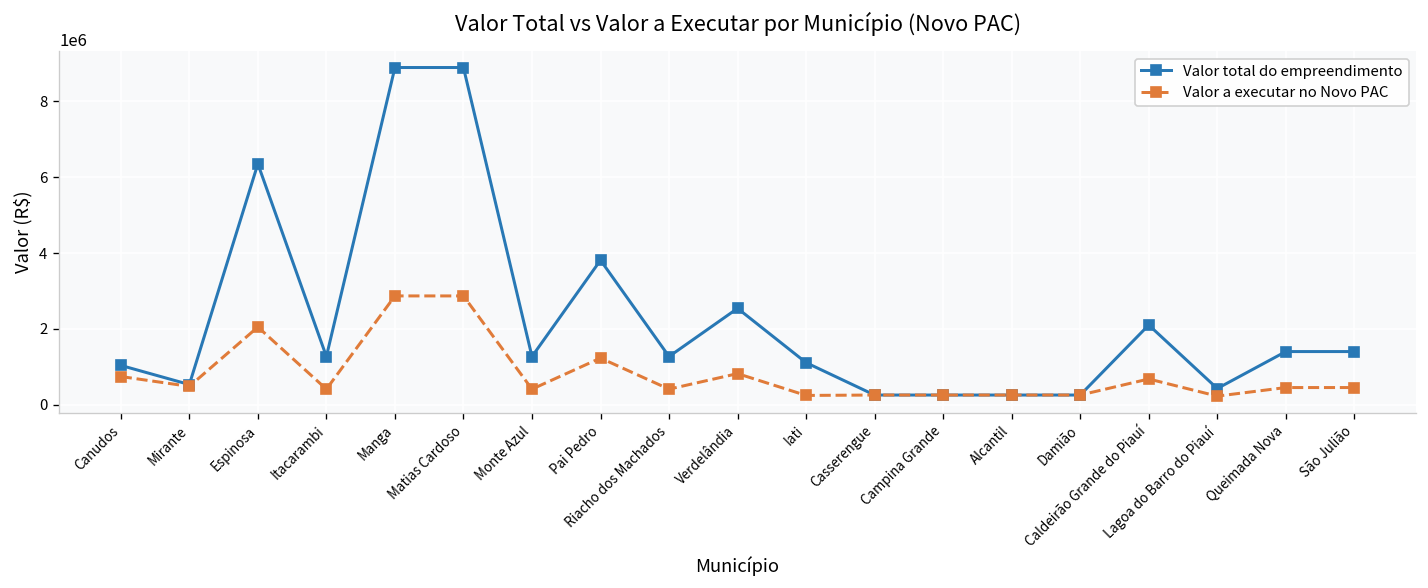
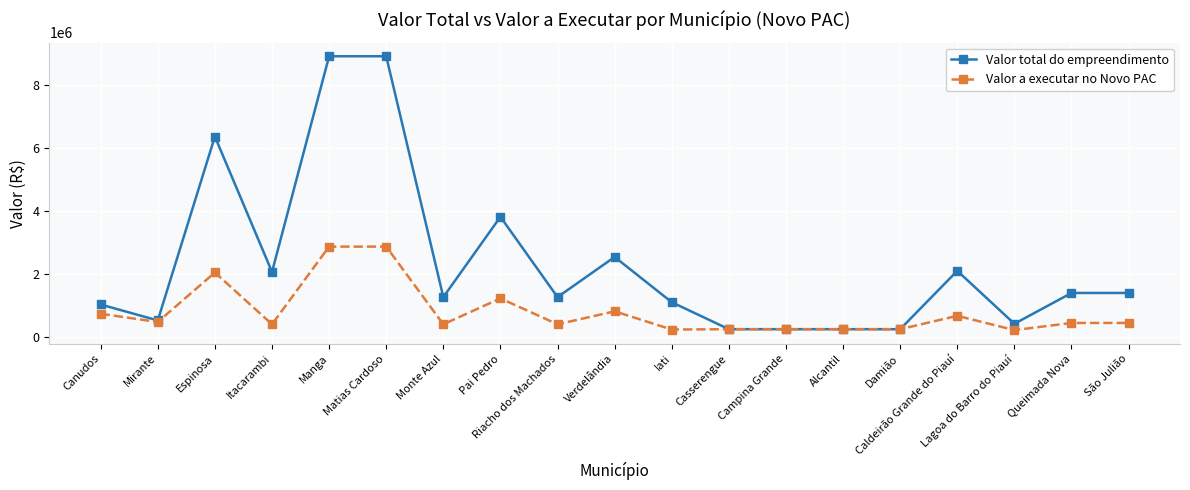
Valor total do empreendimento, Itacarambi: 1300000 -> 2100000
